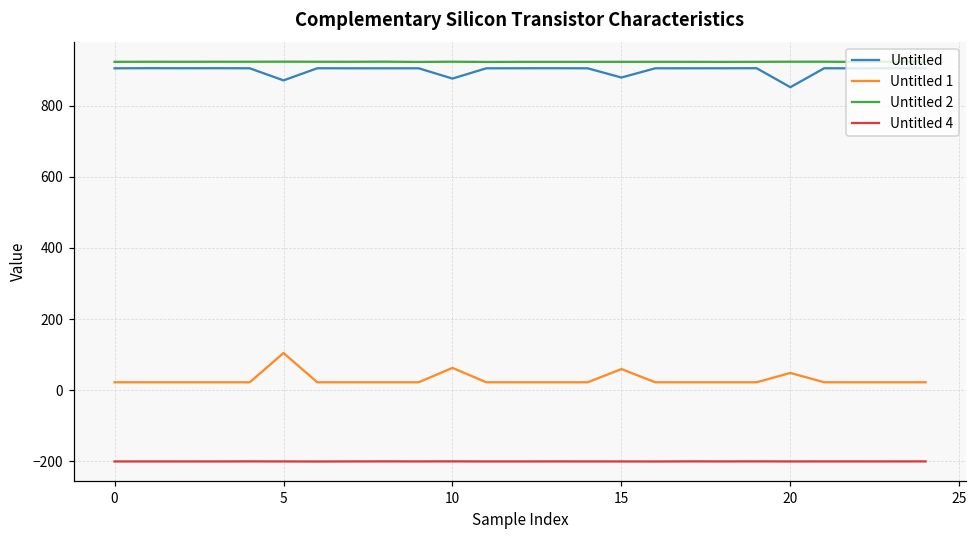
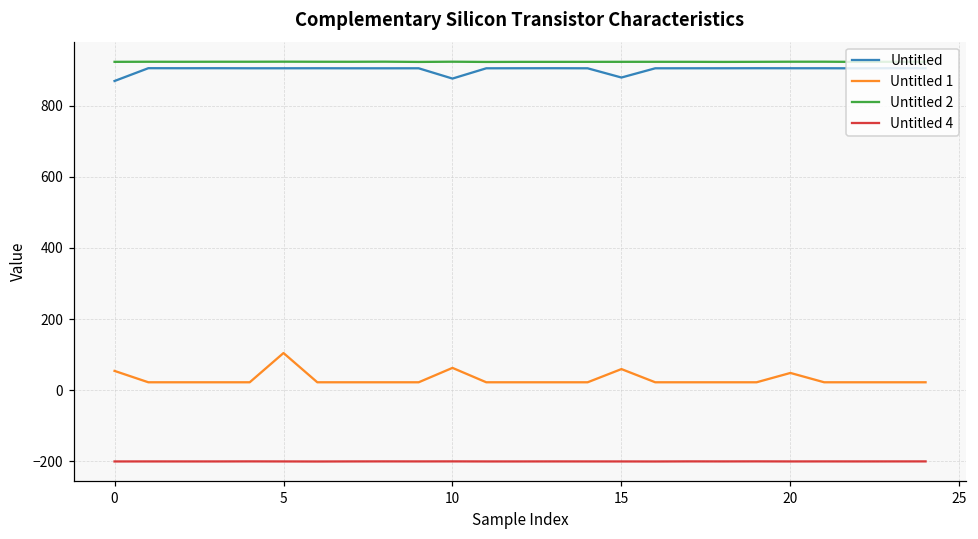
Untitled, 0: 910 -> 870
Untitled 1, 0: 20 -> 50
Untitled, 5: 870 -> 910
Untitled, 20: 850 -> 910
